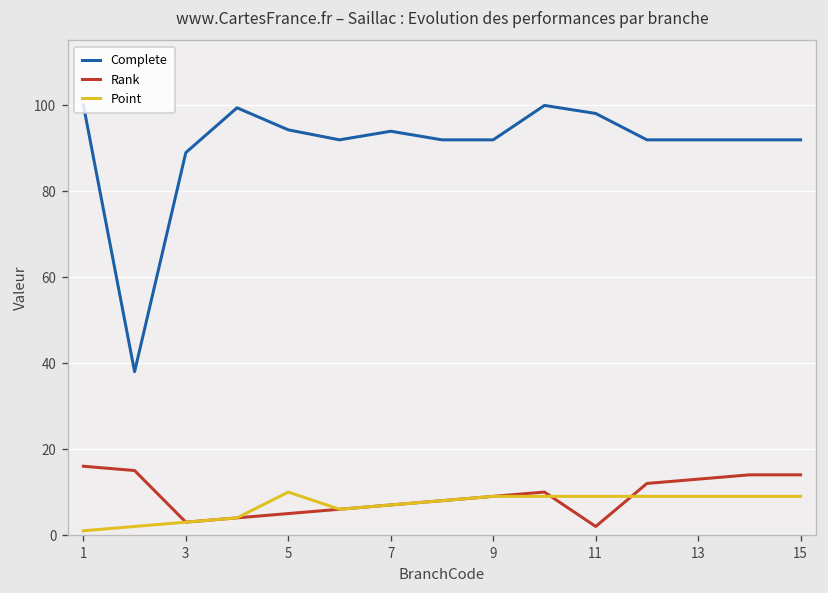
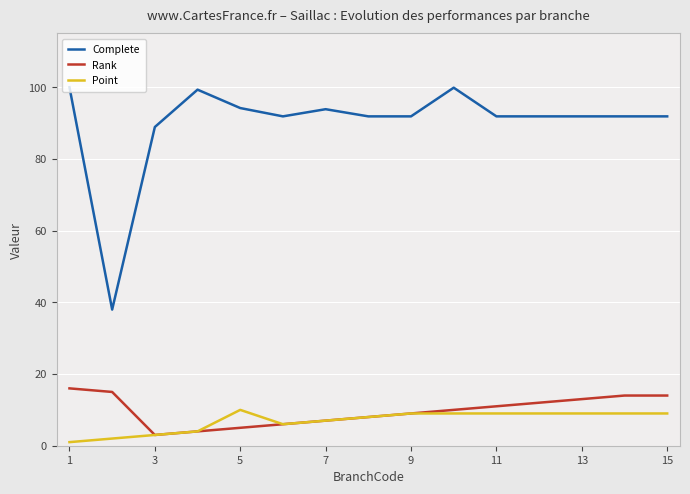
Complete, 11: 98 -> 92
Rank, 11: 2 -> 11
